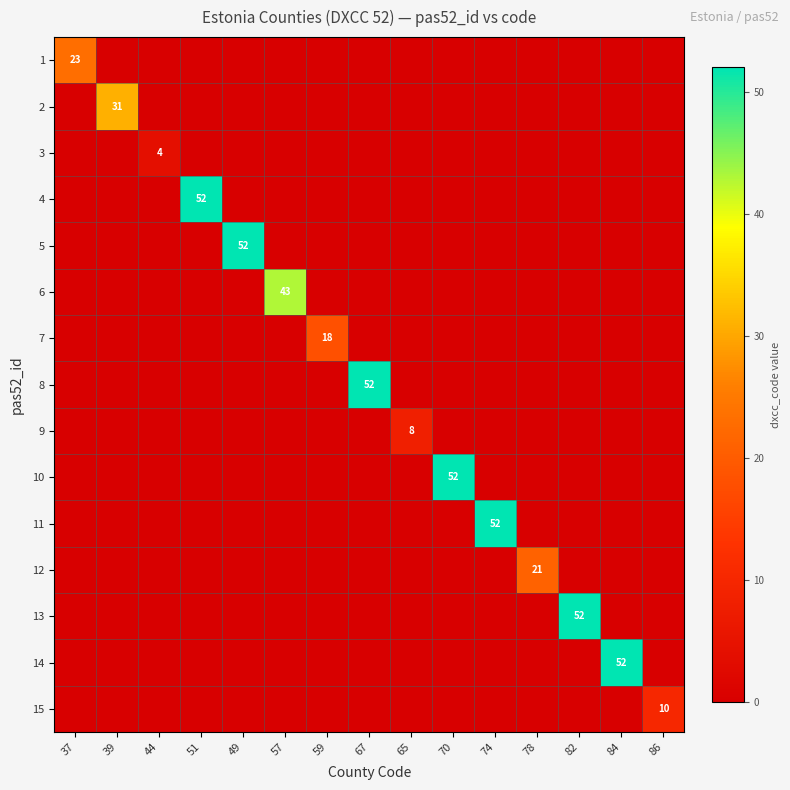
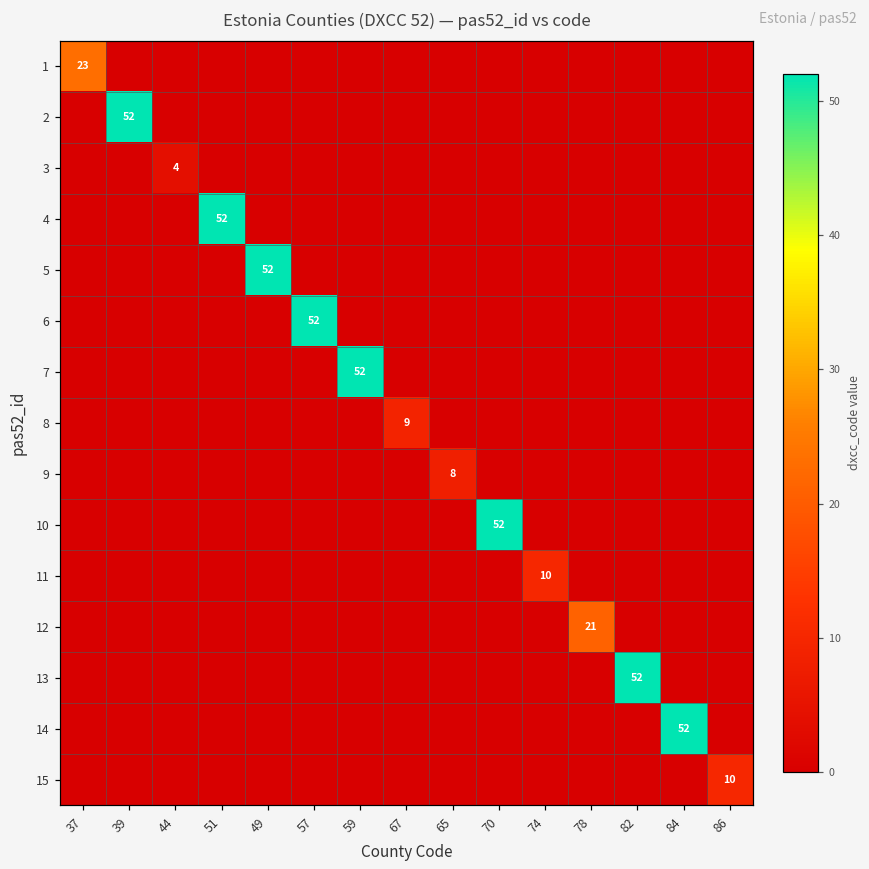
2, 39: 31 -> 52
6, 57: 43 -> 52
7, 59: 18 -> 52
8, 67: 52 -> 9
11, 74: 52 -> 10
